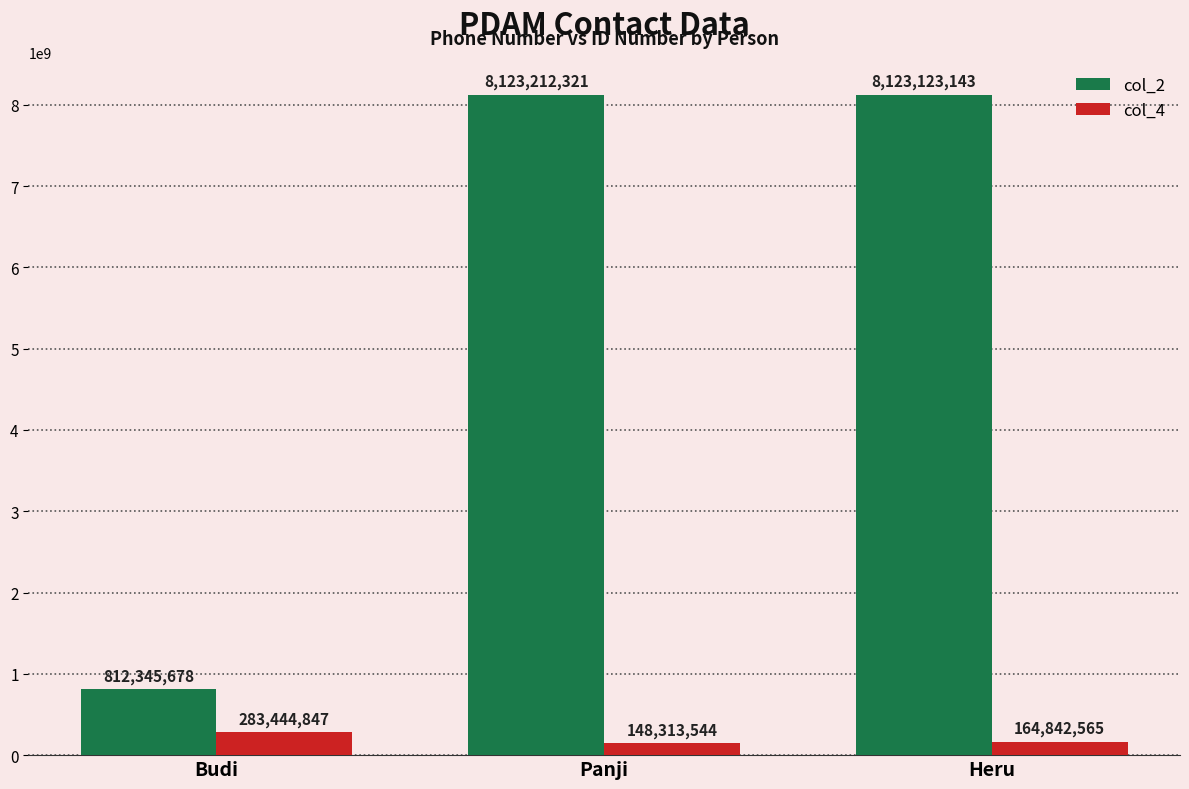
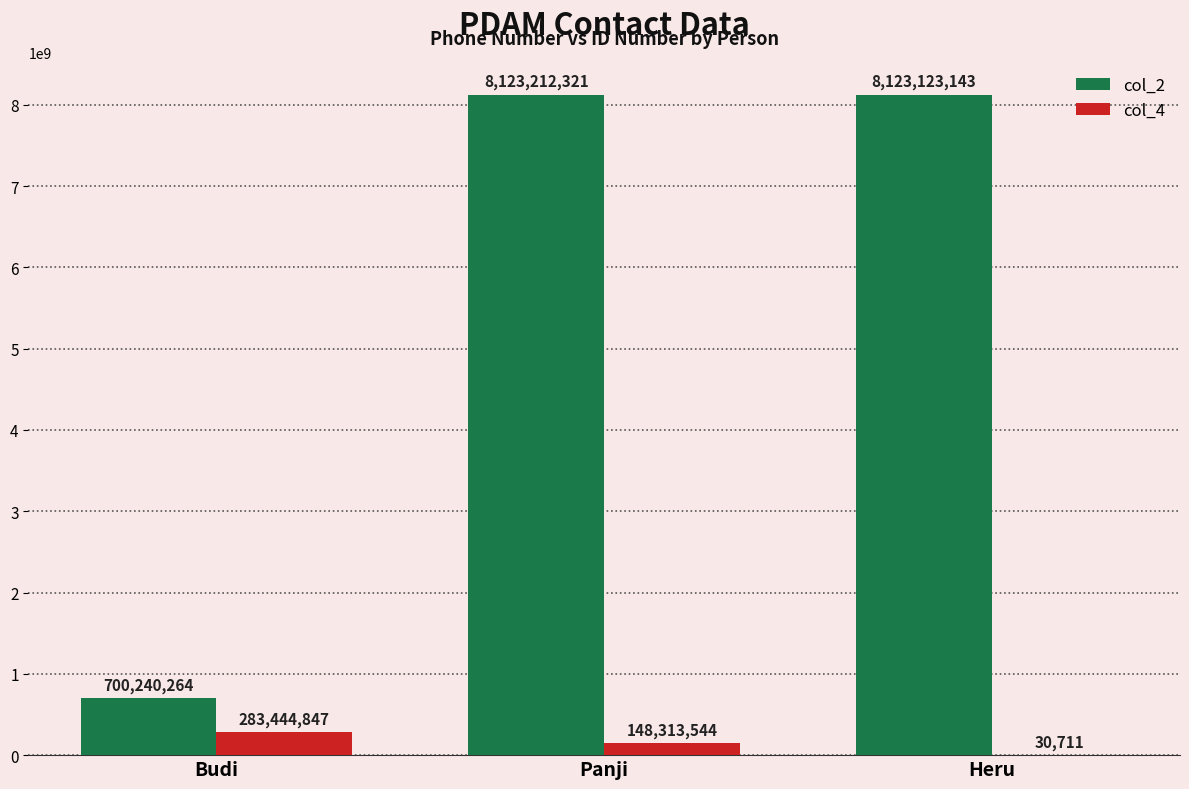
col_2, Budi: 812,345,678 -> 700,240,264
col_4, Heru: 164,842,565 -> 30,711
